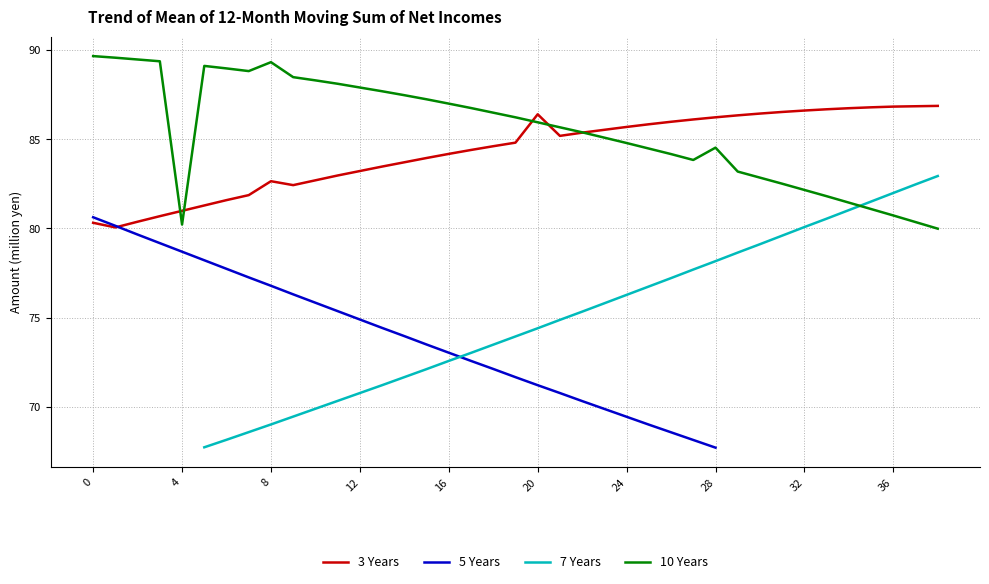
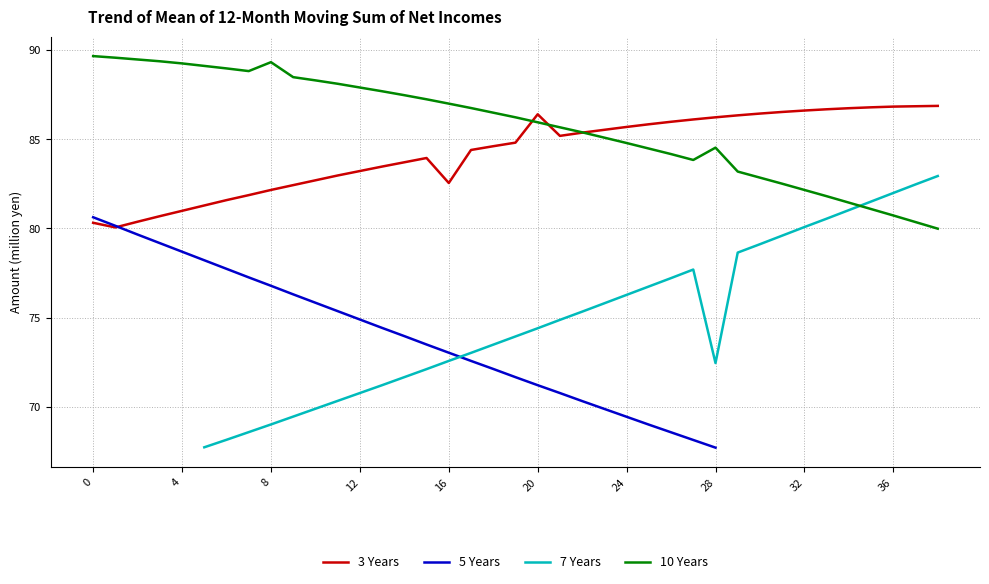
10 Years, 4: 80.2 -> 89.3
3 Years, 8: 82.7 -> 82.2
3 Years, 16: 84.2 -> 82.6
7 Years, 28: 78.2 -> 72.5
